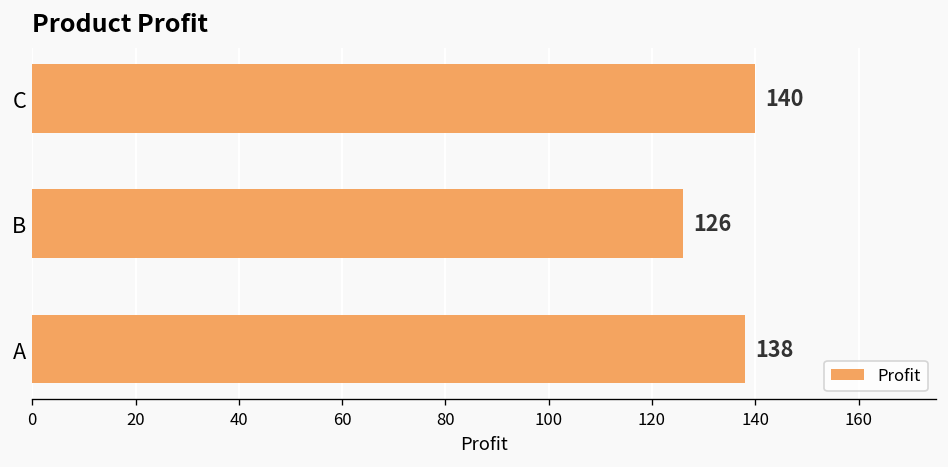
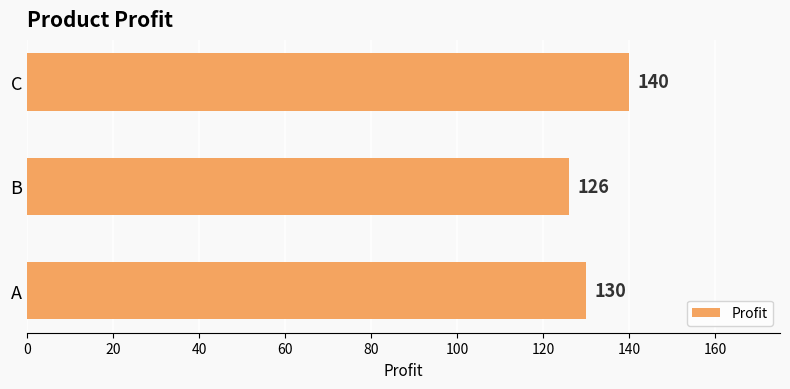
A: 138 -> 130
